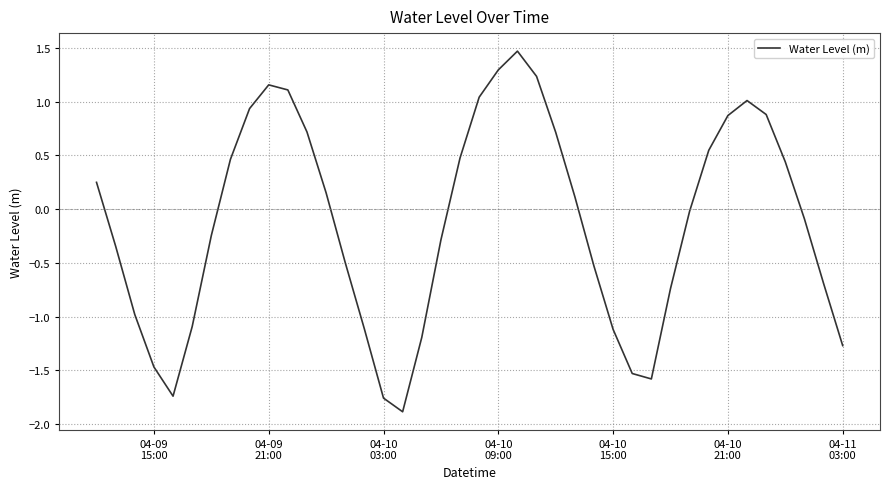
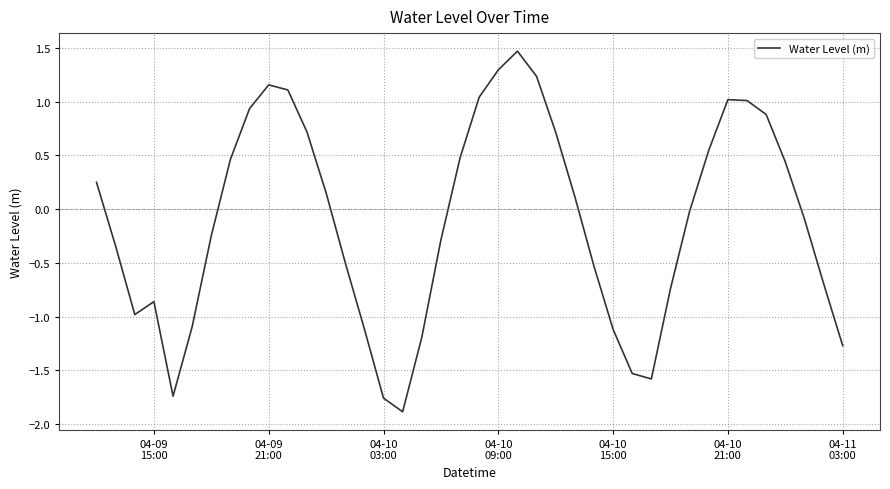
04-09 15:00: -1.47 -> -0.86
04-10 21:00: 0.87 -> 1.02
